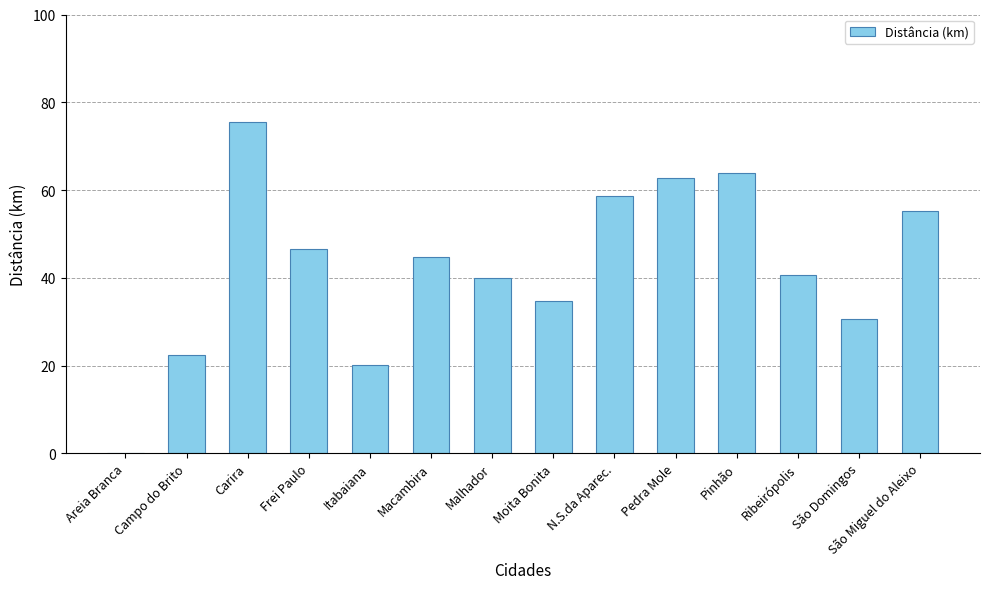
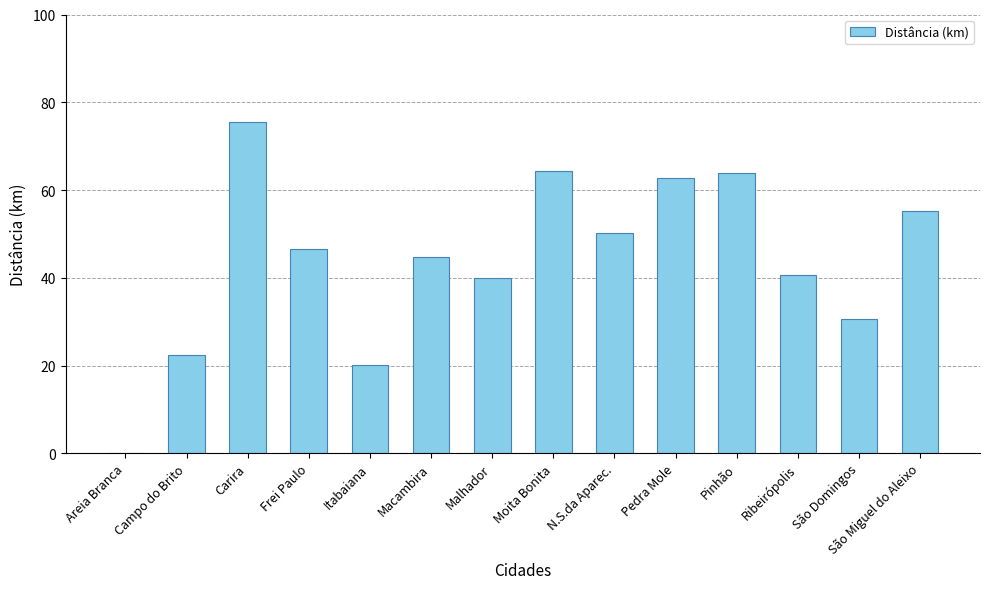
Moita Bonita: 35 -> 64
N.S.da Aparec.: 59 -> 50
